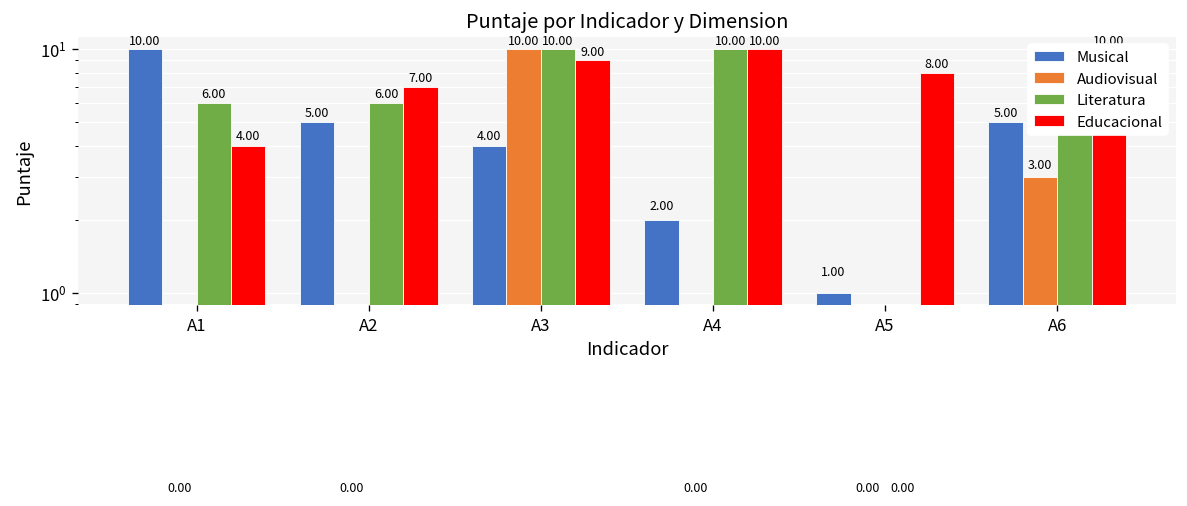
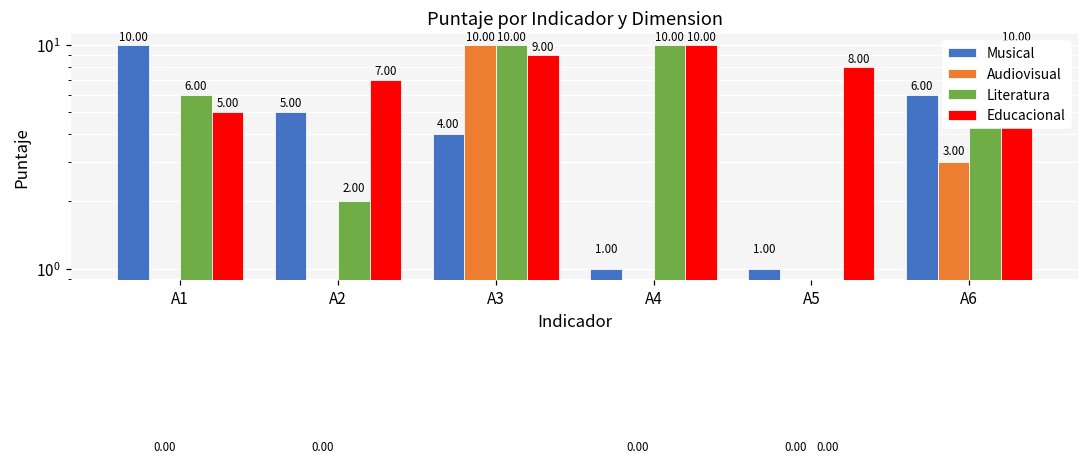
Educacional, A1: 4.00 -> 5.00
Literatura, A2: 6.00 -> 2.00
Musical, A4: 2.00 -> 1.00
Musical, A6: 5.00 -> 6.00
